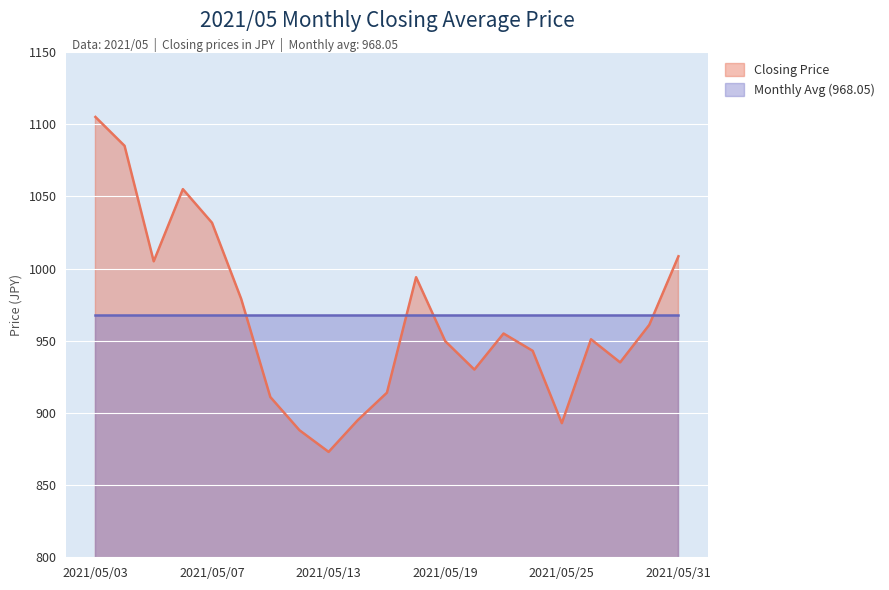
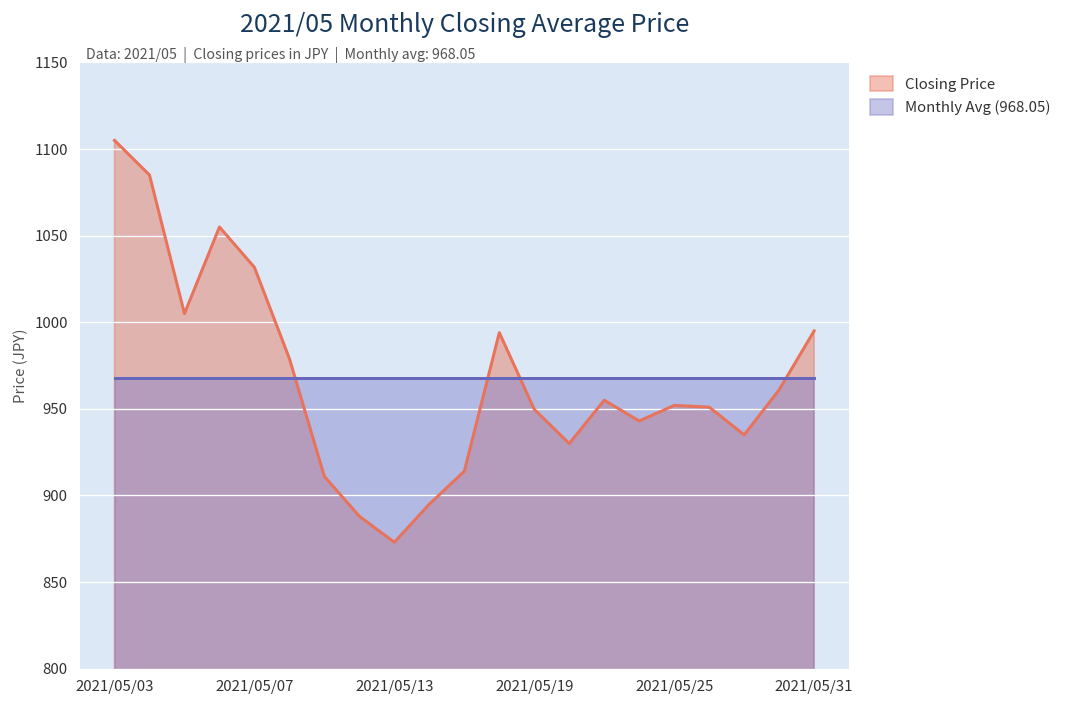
Closing Price, 2021/05/25: 893 -> 952
Closing Price, 2021/05/31: 1009 -> 995
